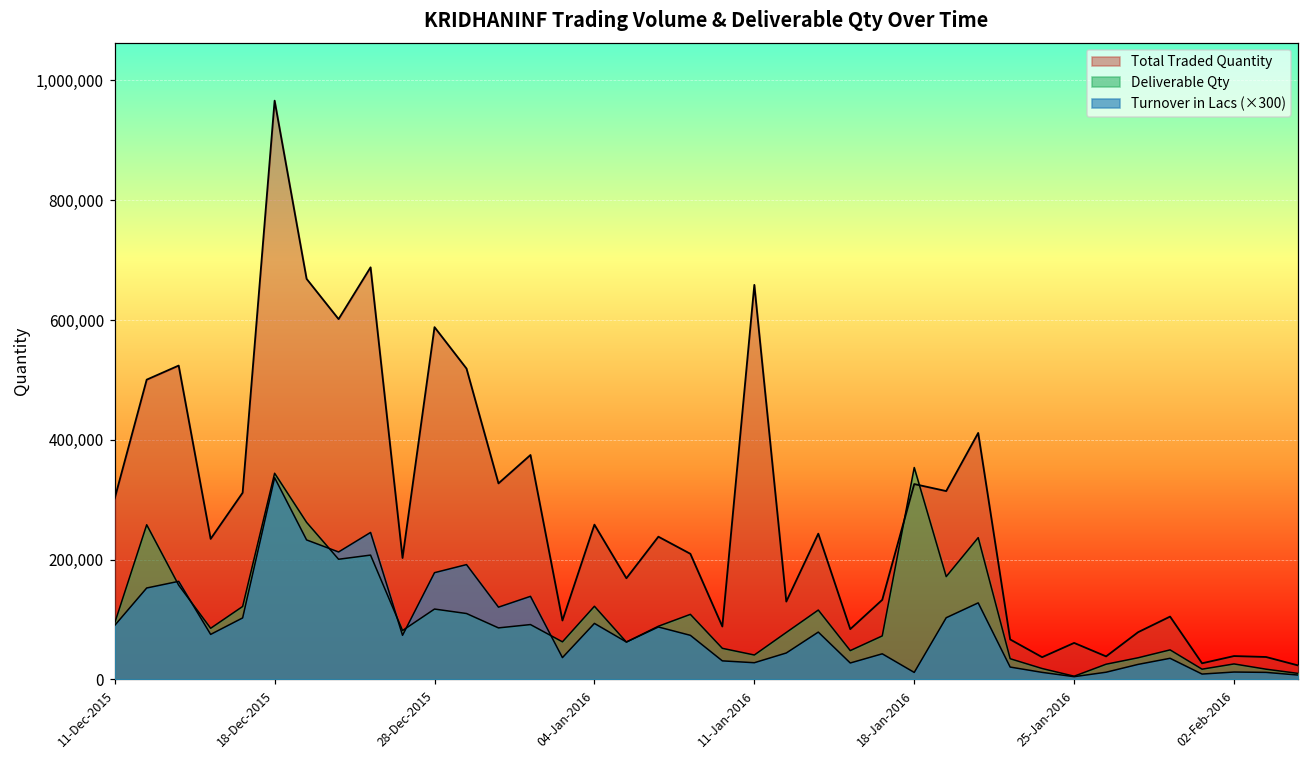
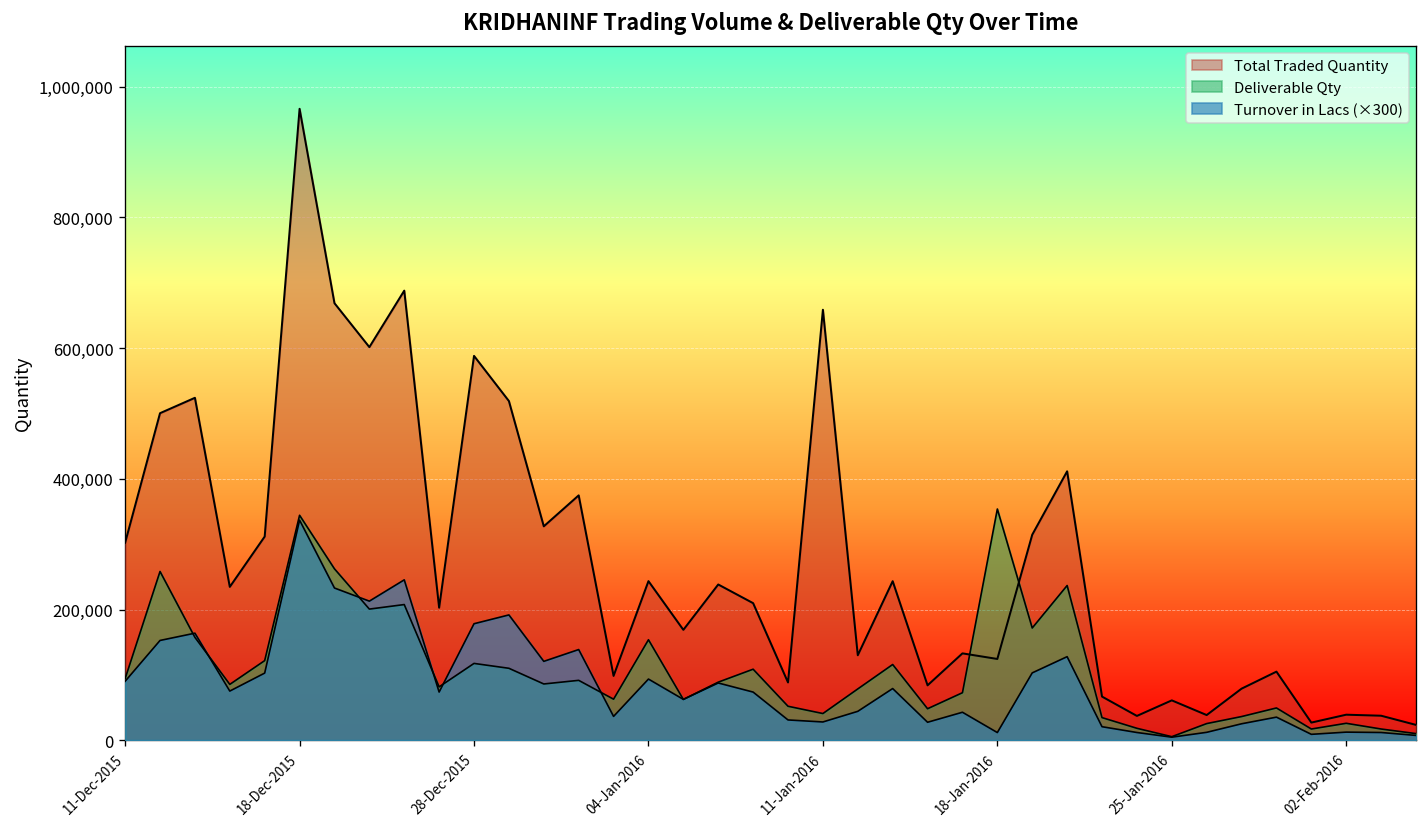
Total Traded Quantity, 04-Jan-2016: 260,000 -> 240,000
Deliverable Qty, 04-Jan-2016: 120,000 -> 150,000
Total Traded Quantity, 18-Jan-2016: 330,000 -> 120,000
